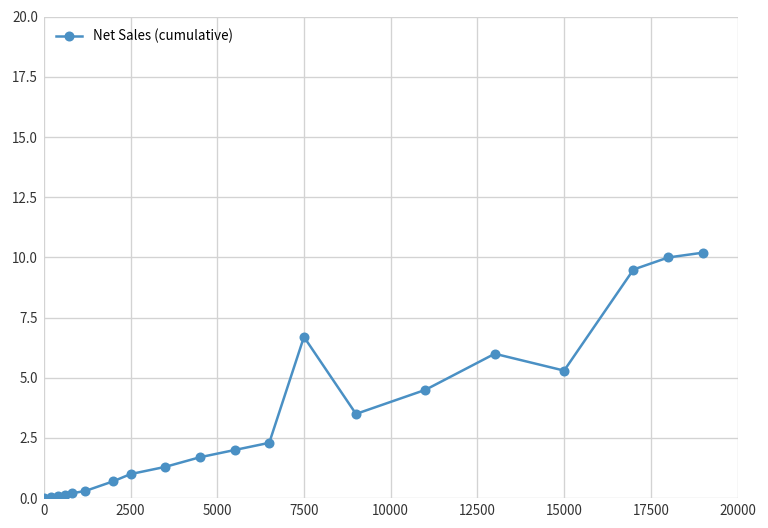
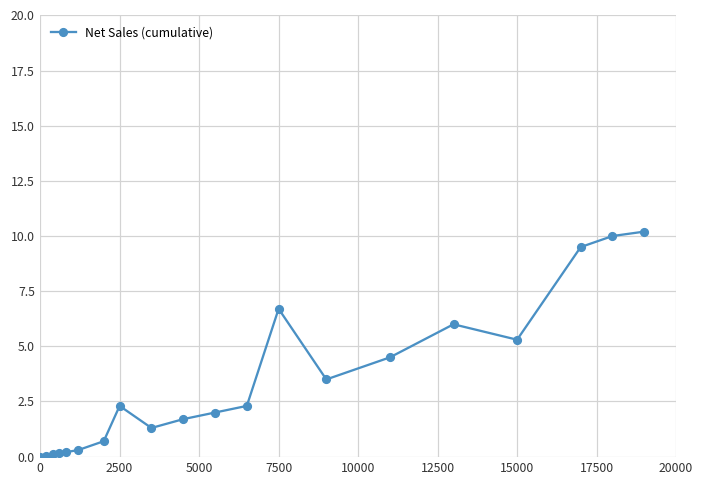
2500: 1.0 -> 2.3
